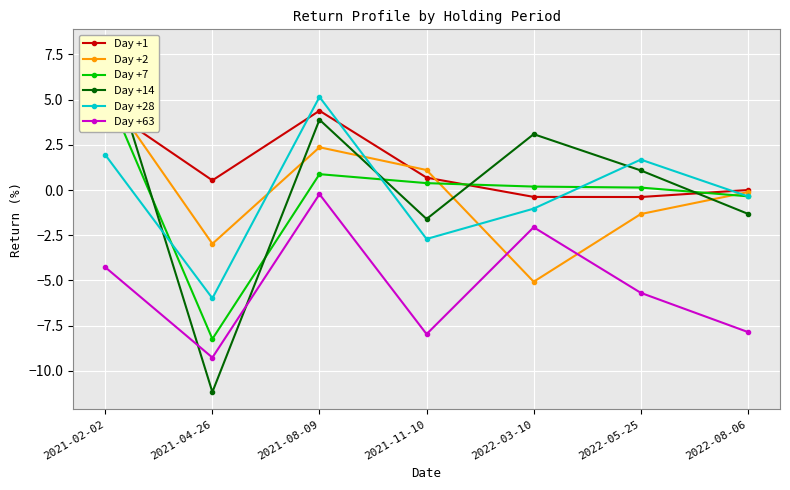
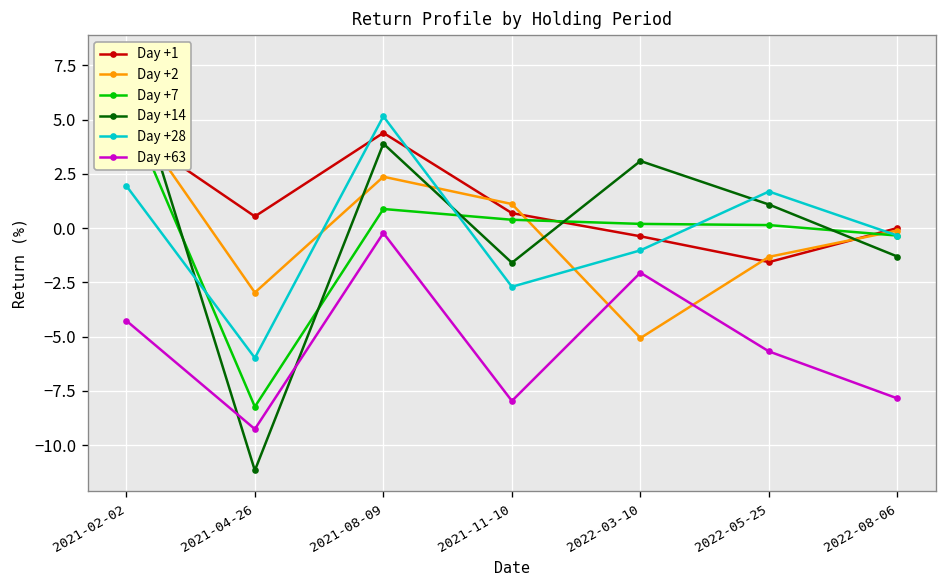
Day +1, 2022-05-25: -0.4 -> -1.6
